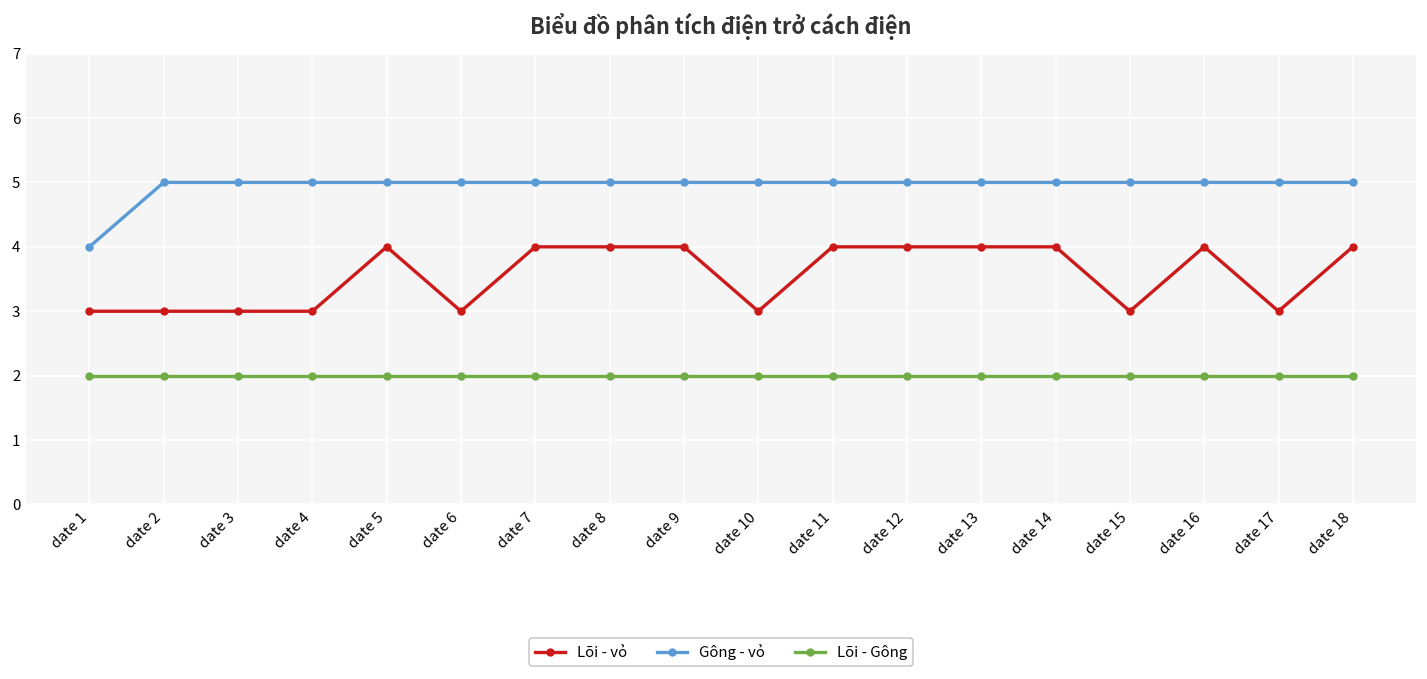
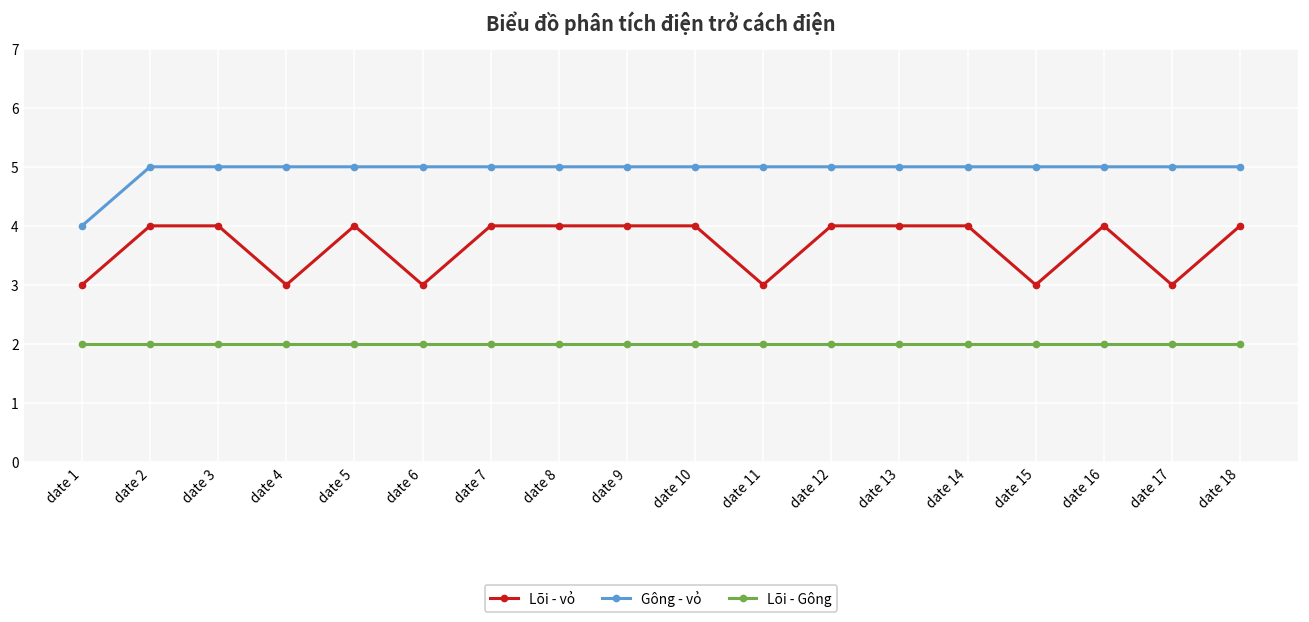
Lõi - vỏ, date 2: 3 -> 4
Lõi - vỏ, date 3: 3 -> 4
Lõi - vỏ, date 10: 3 -> 4
Lõi - vỏ, date 11: 4 -> 3
